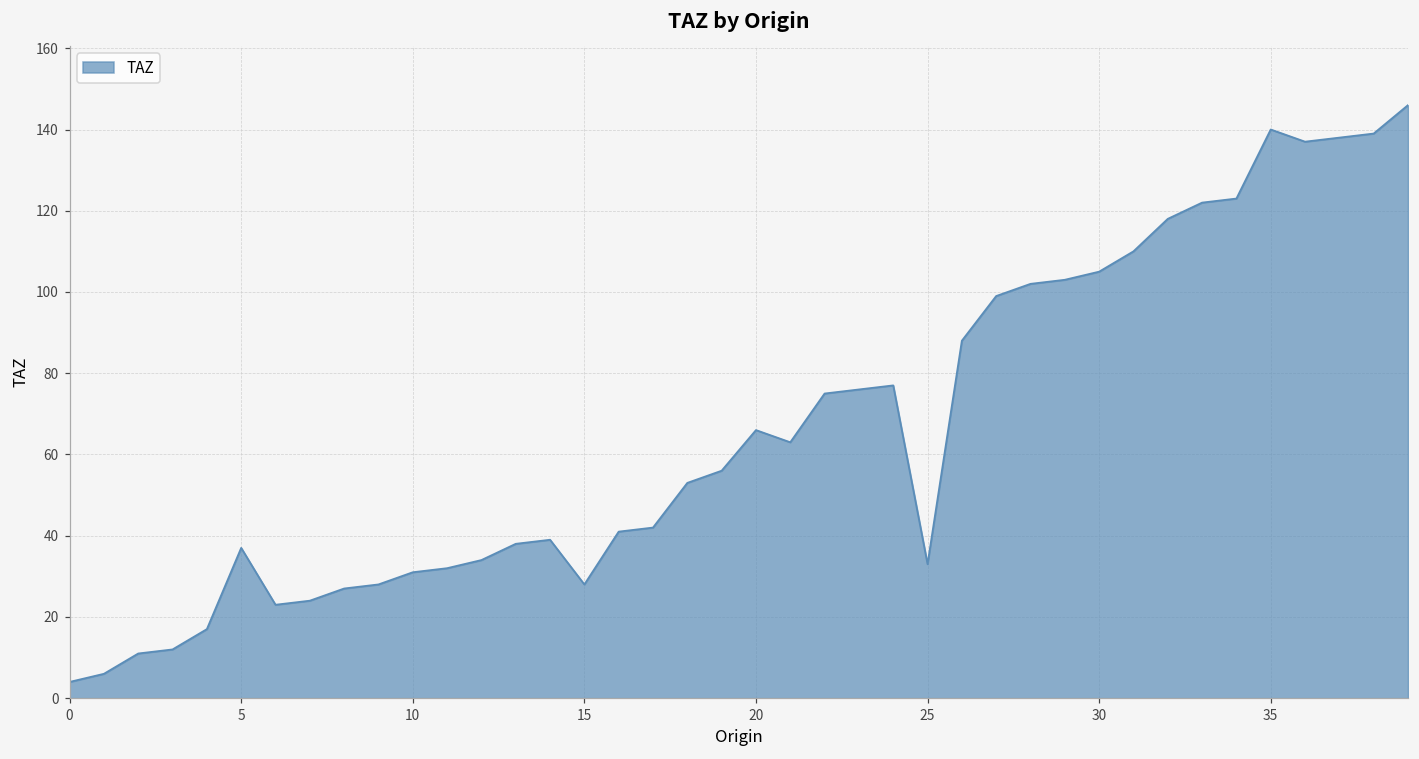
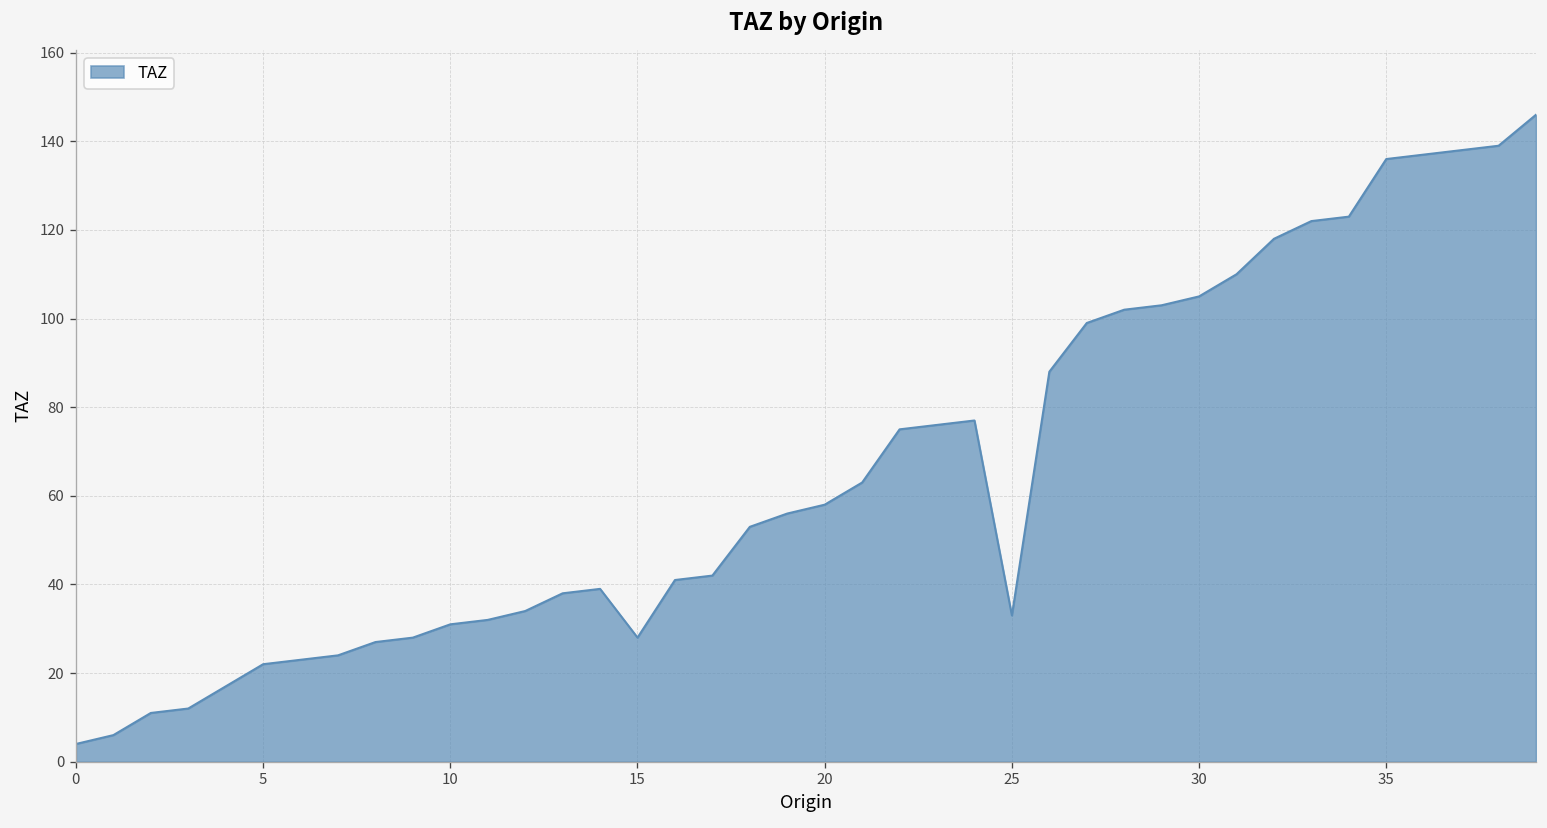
5: 37 -> 22
20: 66 -> 58
35: 140 -> 136
